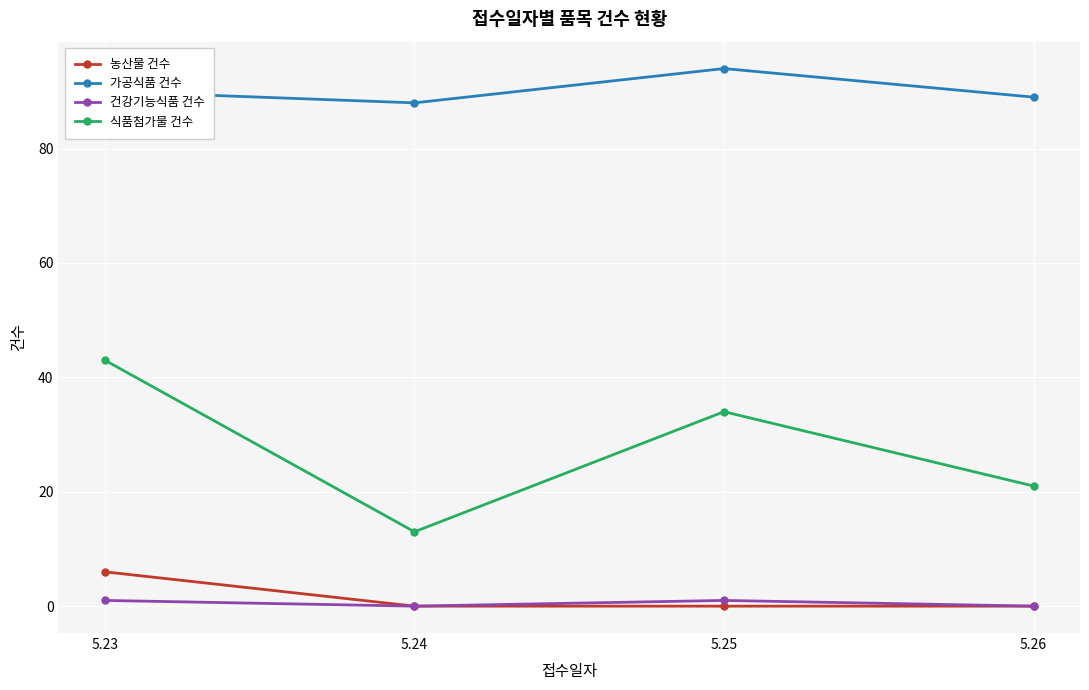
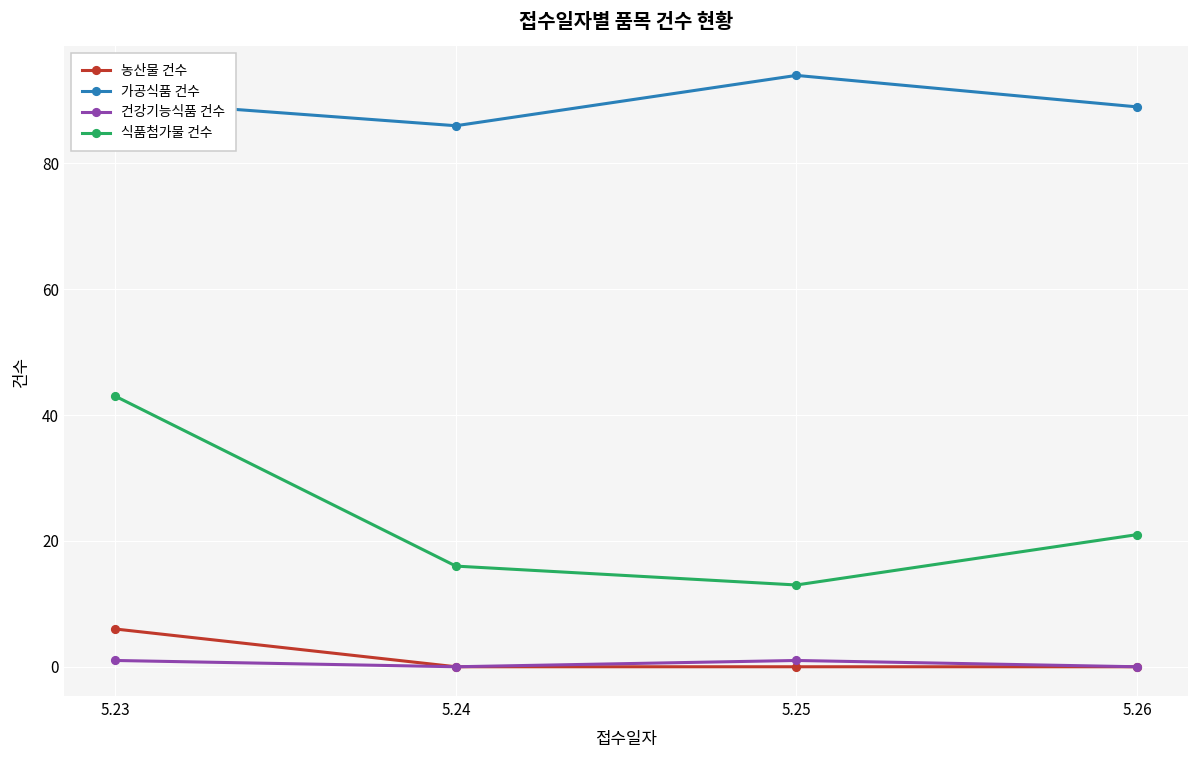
가공식품 건수, 5.24: 88 -> 86
식품첨가물 건수, 5.24: 13 -> 16
식품첨가물 건수, 5.25: 34 -> 13
